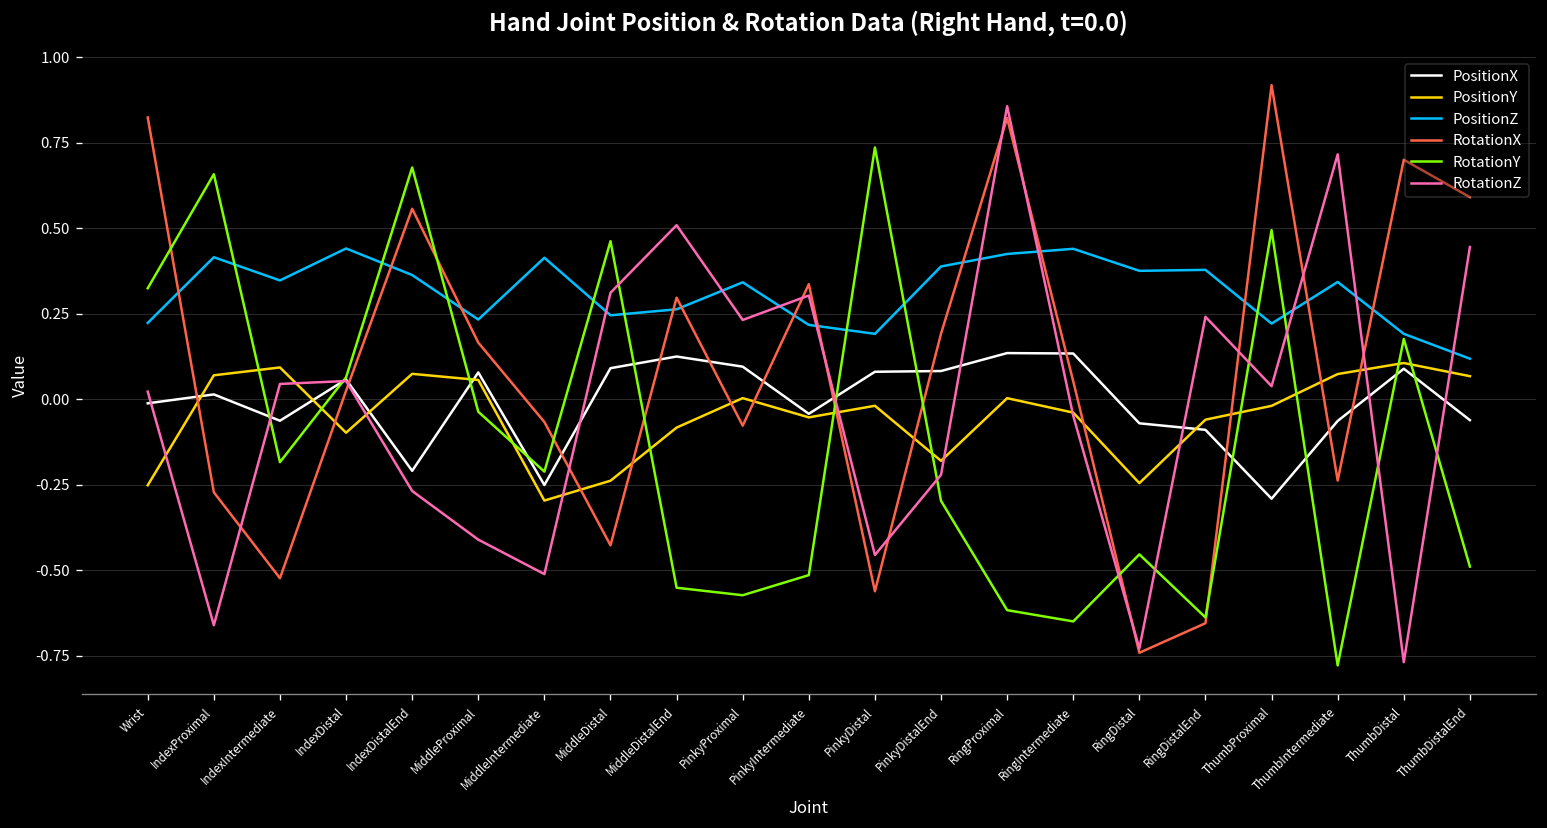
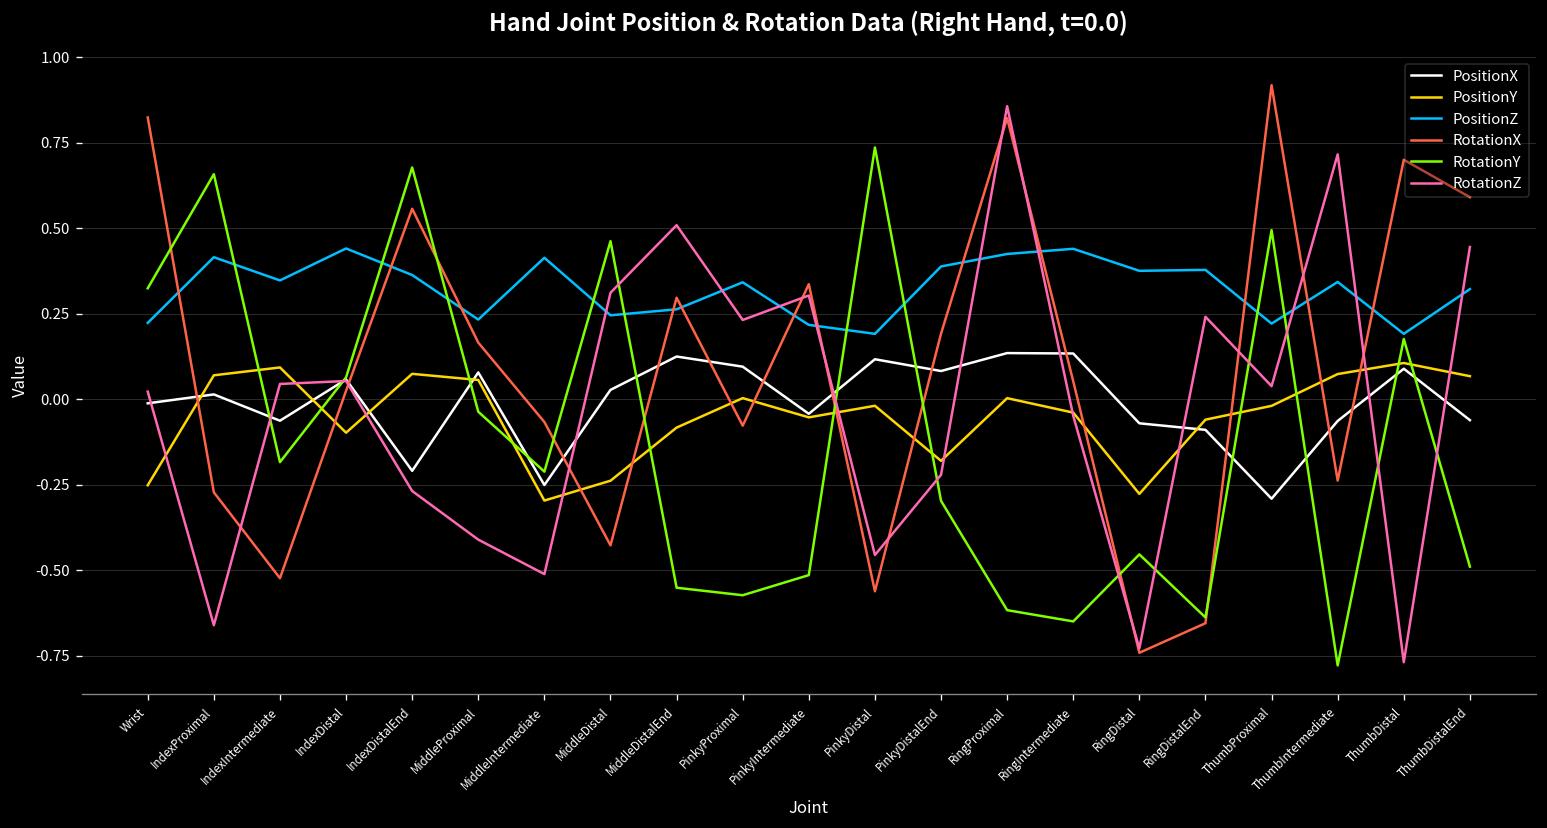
PositionX, MiddleDistal: 0.09 -> 0.03
PositionX, PinkyDistal: 0.08 -> 0.12
PositionY, RingDistal: -0.25 -> -0.28
PositionZ, ThumbDistalEnd: 0.12 -> 0.32
